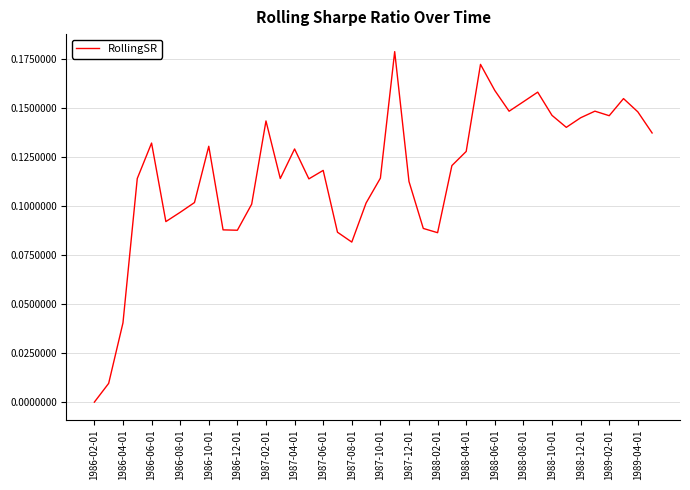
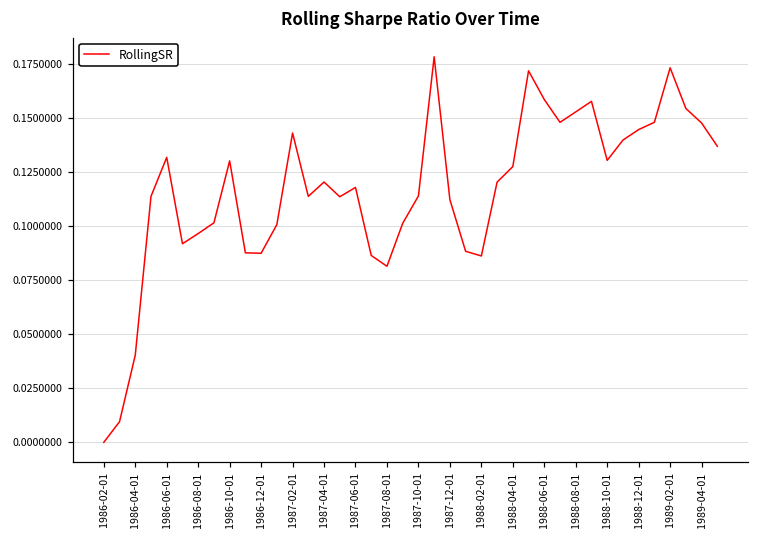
1987-04-01: 0.129 -> 0.120
1988-10-01: 0.146 -> 0.131
1989-02-01: 0.146 -> 0.173
